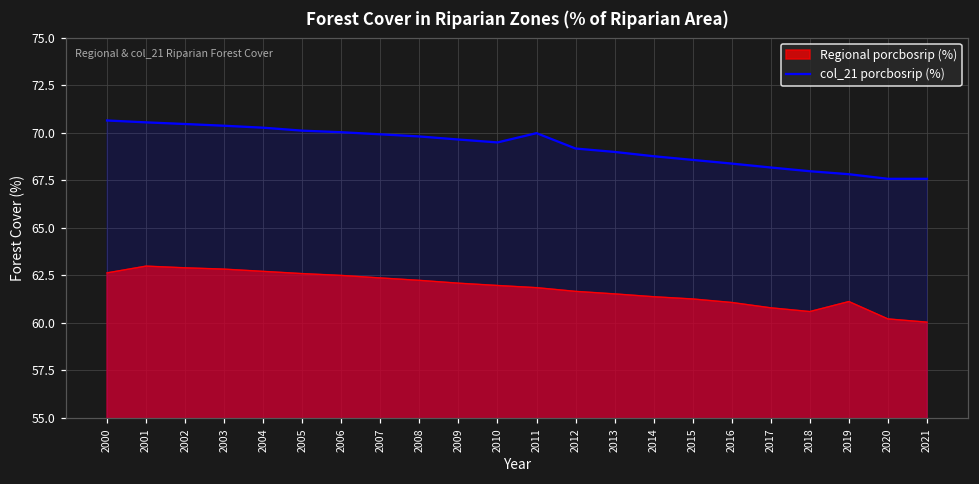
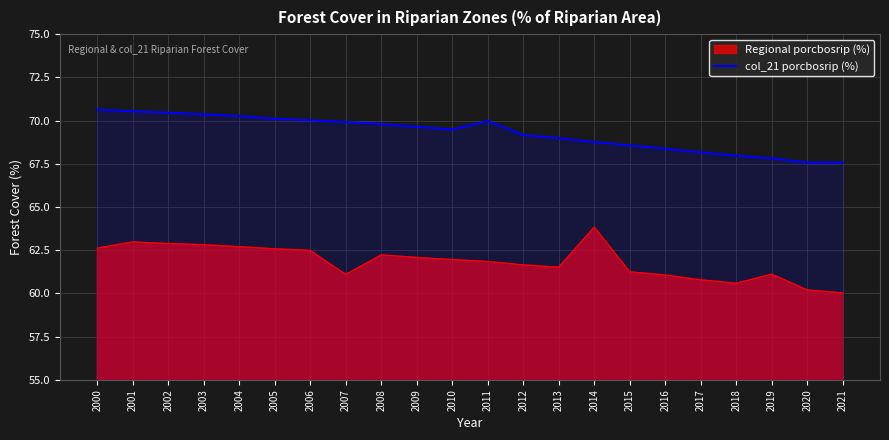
Regional porcbosrip (%), 2007: 62.4 -> 61.1
Regional porcbosrip (%), 2014: 61.4 -> 63.8
